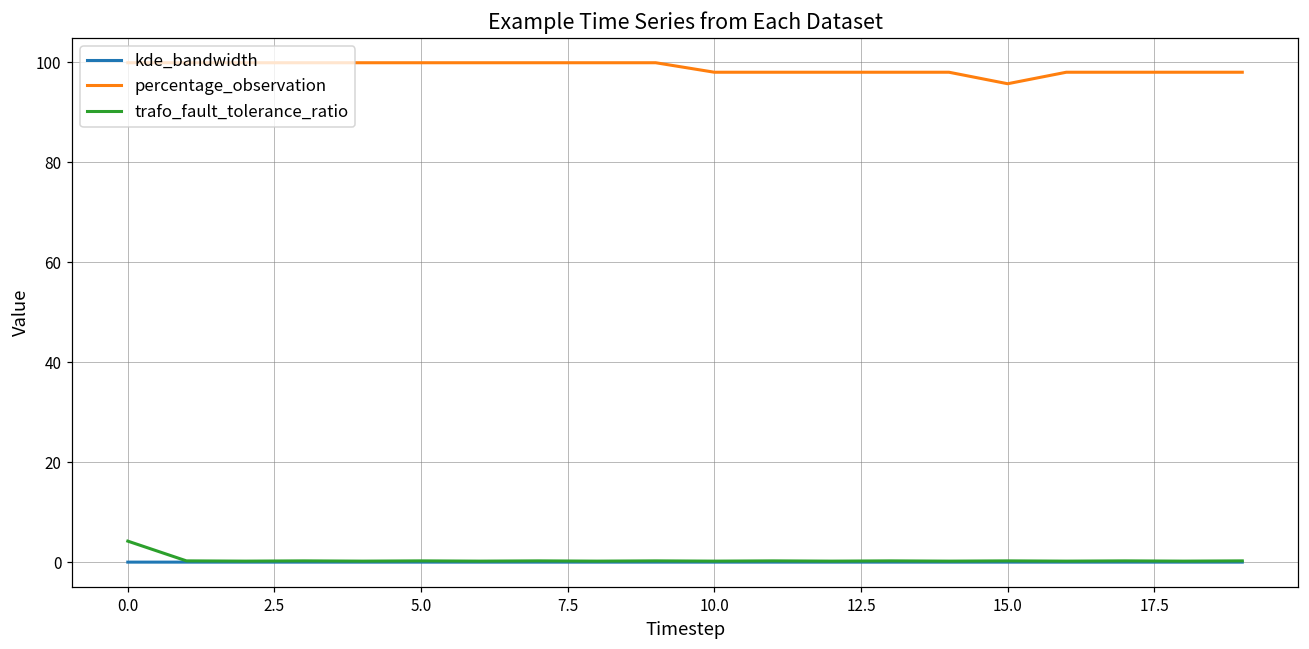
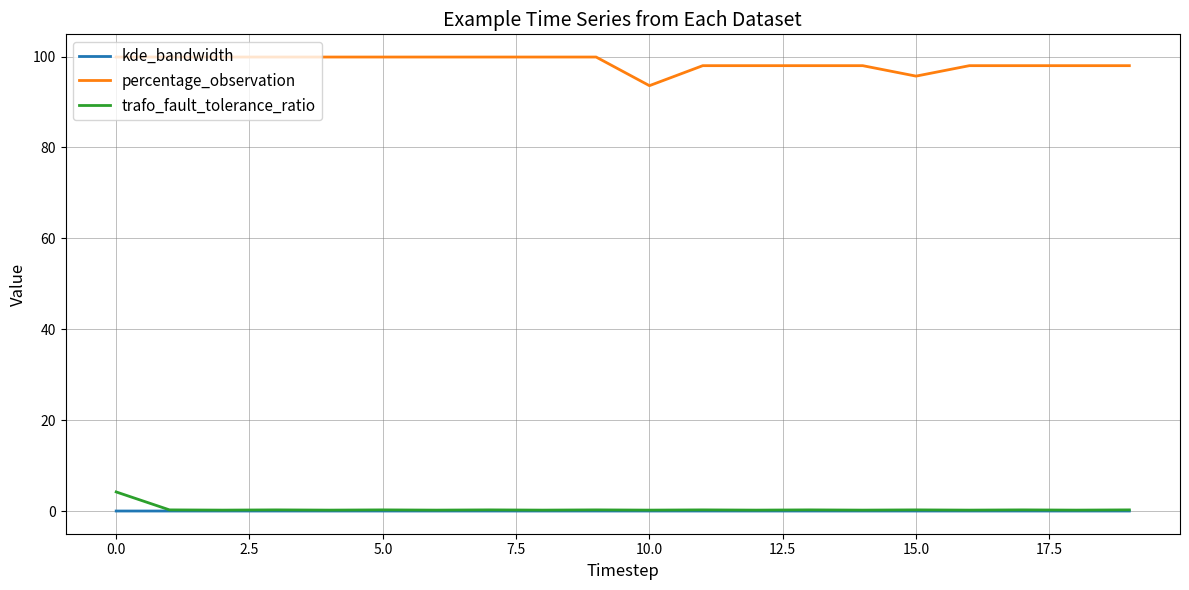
percentage_observation, 10.0: 98 -> 94
